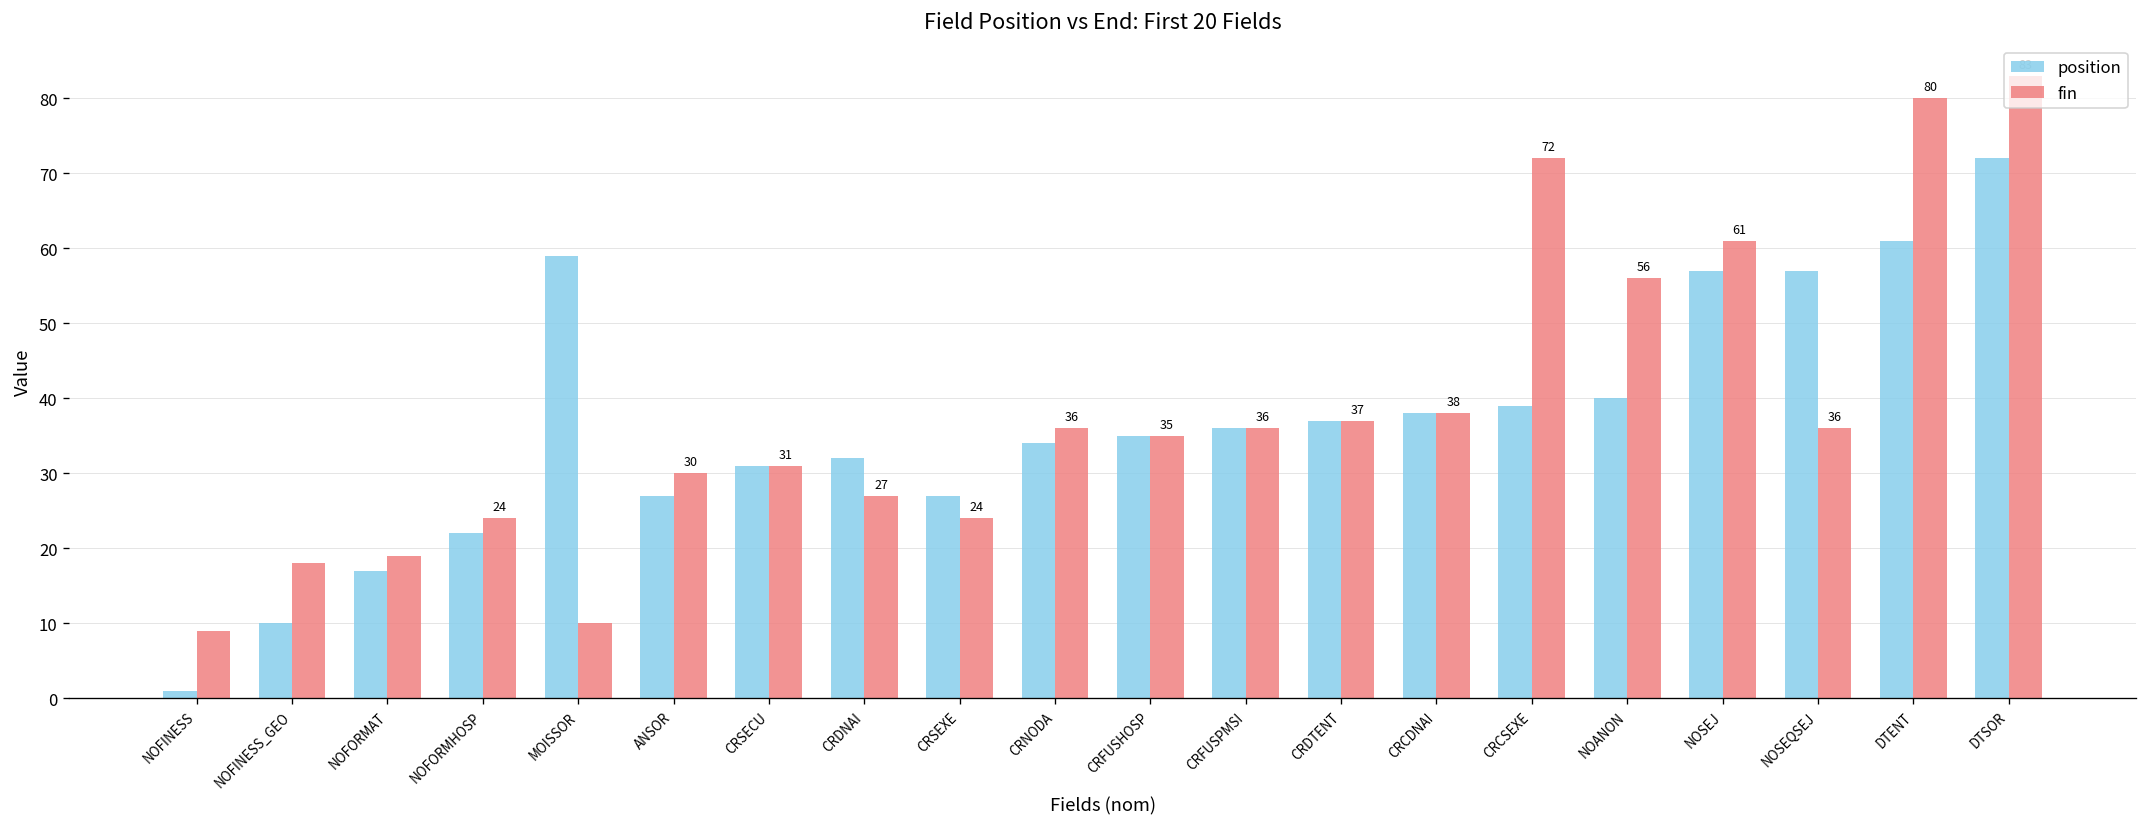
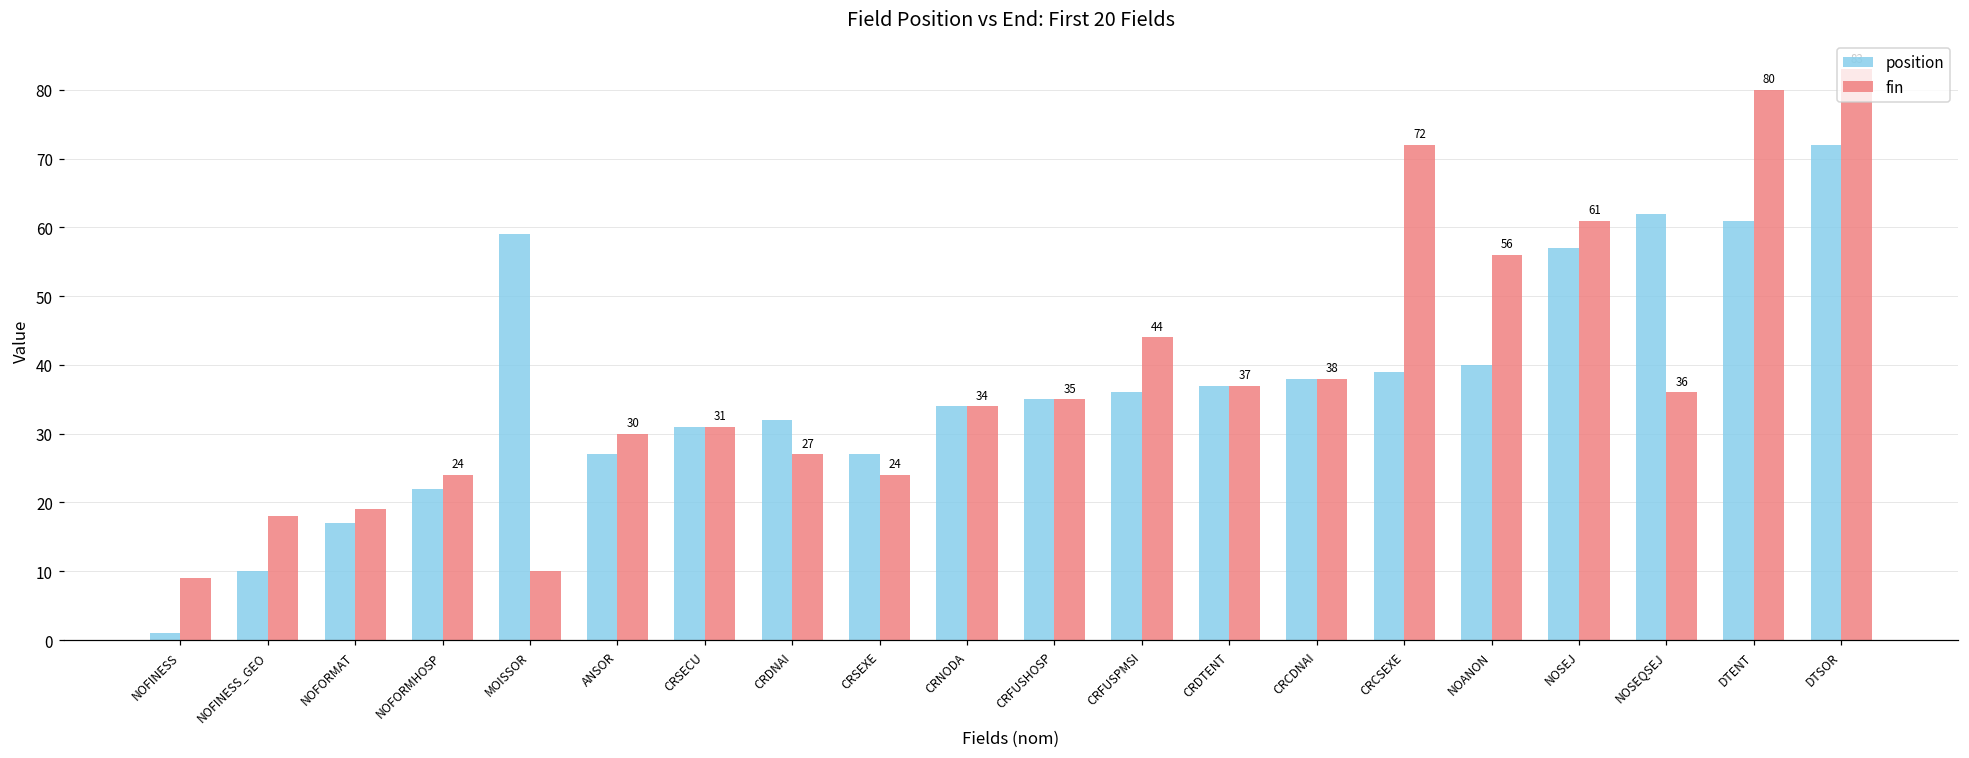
fin, CRNODA: 36 -> 34
fin, CRFUSPMSI: 36 -> 44
position, NOSEQSEJ: 57 -> 62
